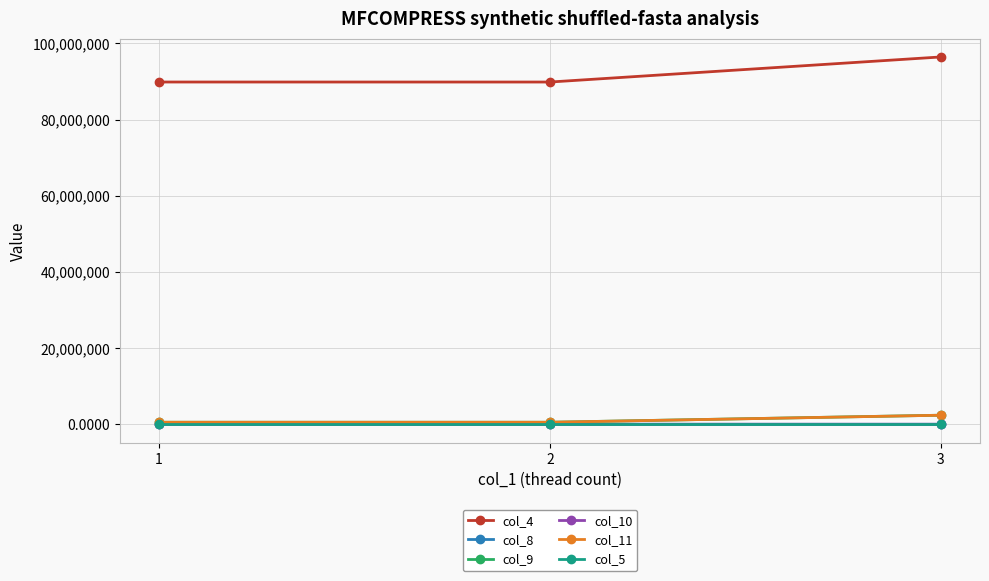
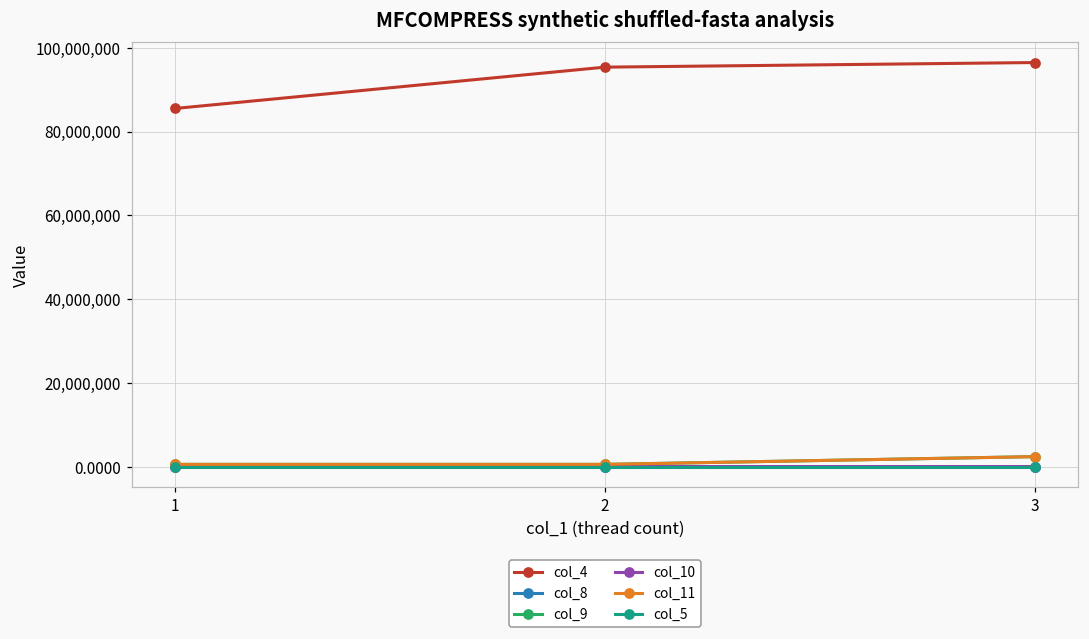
col_4, 1: 90,000,000 -> 85,000,000
col_4, 2: 90,000,000 -> 95,000,000
